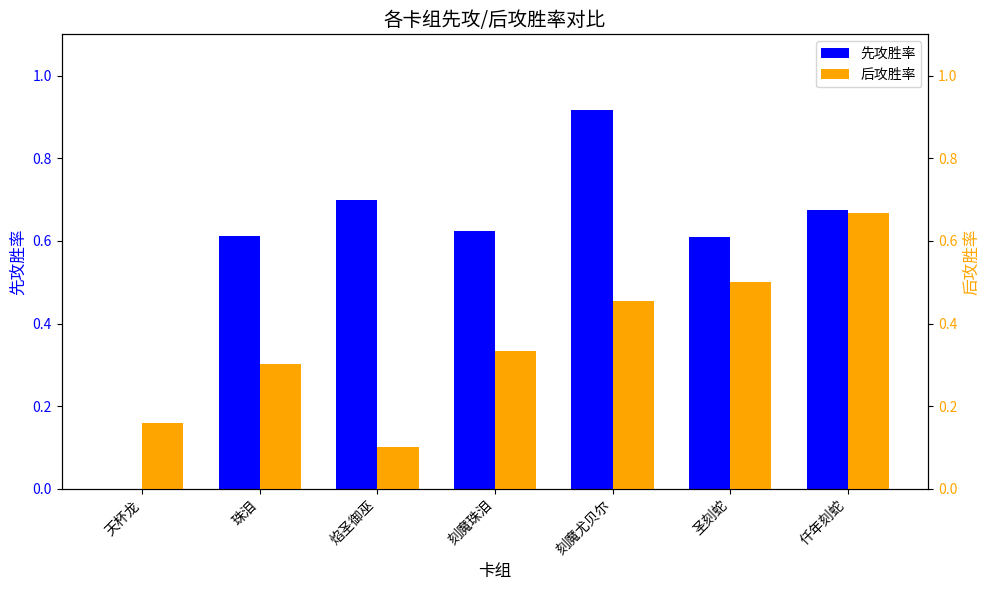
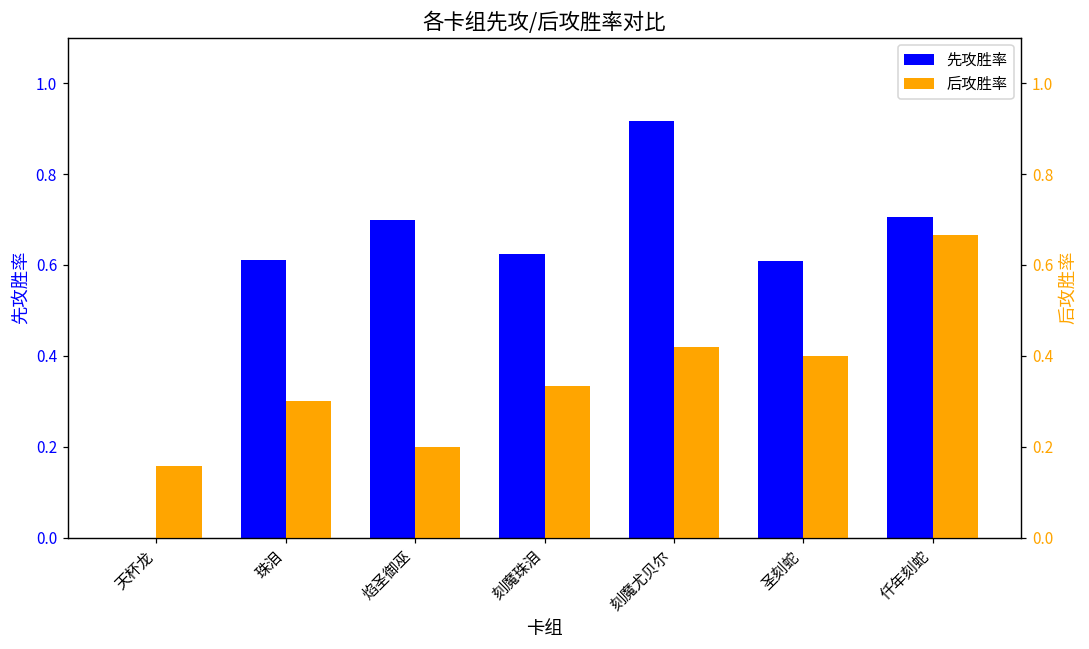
先攻胜率, 仟年刻蛇: 0.67 -> 0.71
后攻胜率, 焰圣御巫: 0.1 -> 0.2
后攻胜率, 刻魔尤贝尔: 0.45 -> 0.42
后攻胜率, 圣刻蛇: 0.5 -> 0.4
